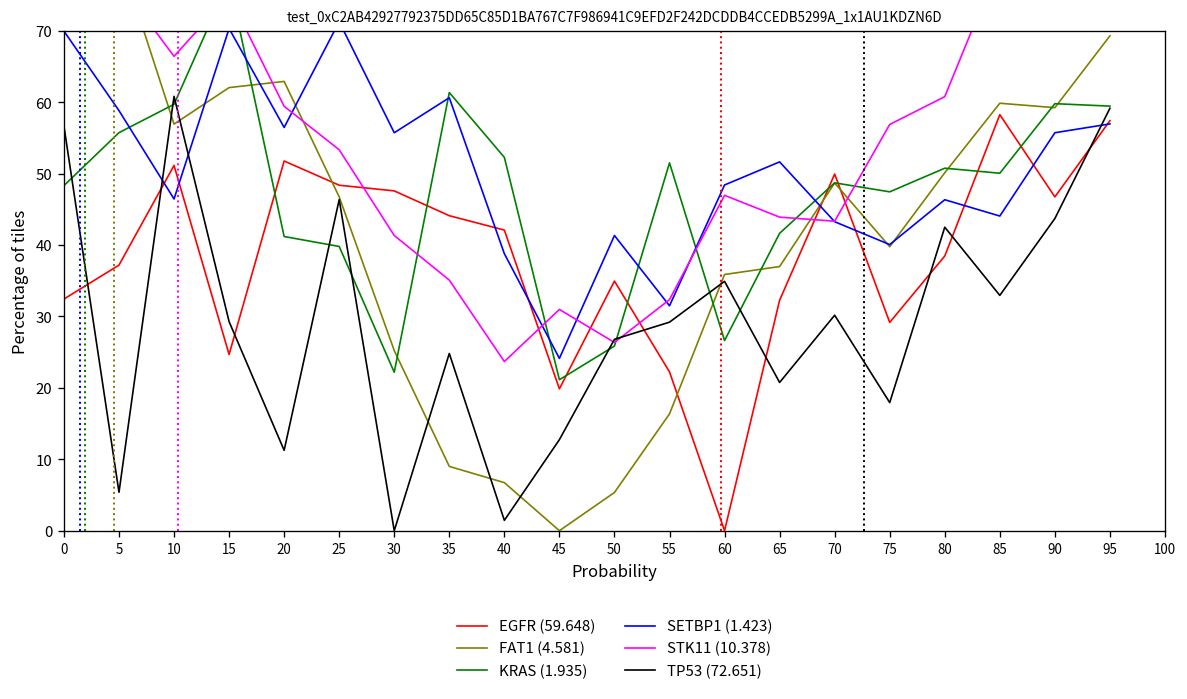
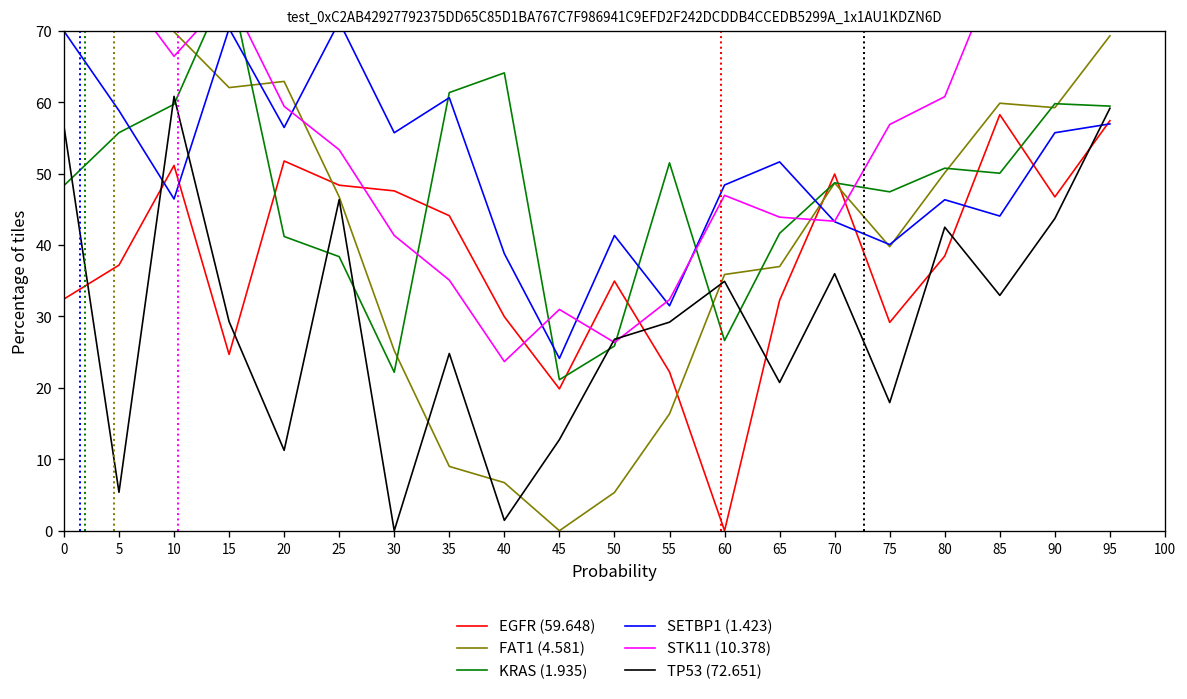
FAT1 (4.581), 10: 57 -> 70
KRAS (1.935), 25: 40 -> 38
EGFR (59.648), 40: 42 -> 30
KRAS (1.935), 40: 52 -> 64
TP53 (72.651), 70: 30 -> 36
